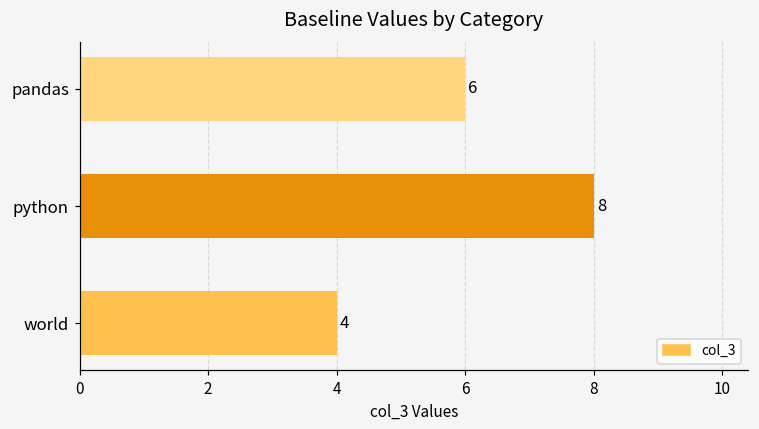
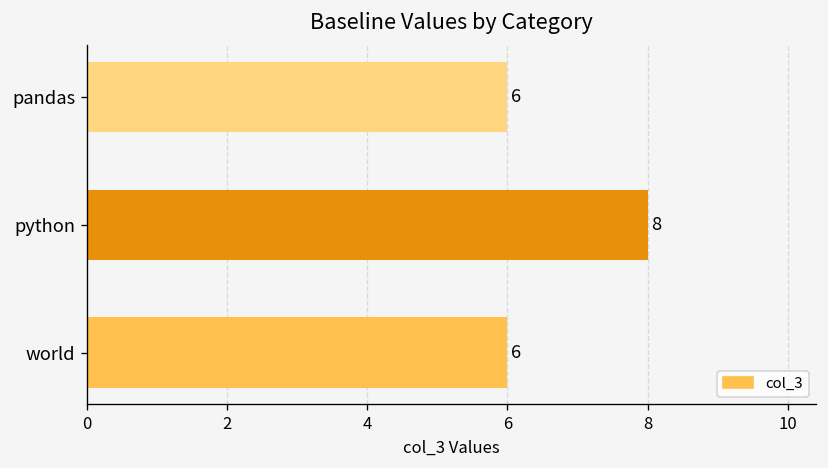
world: 4 -> 6
